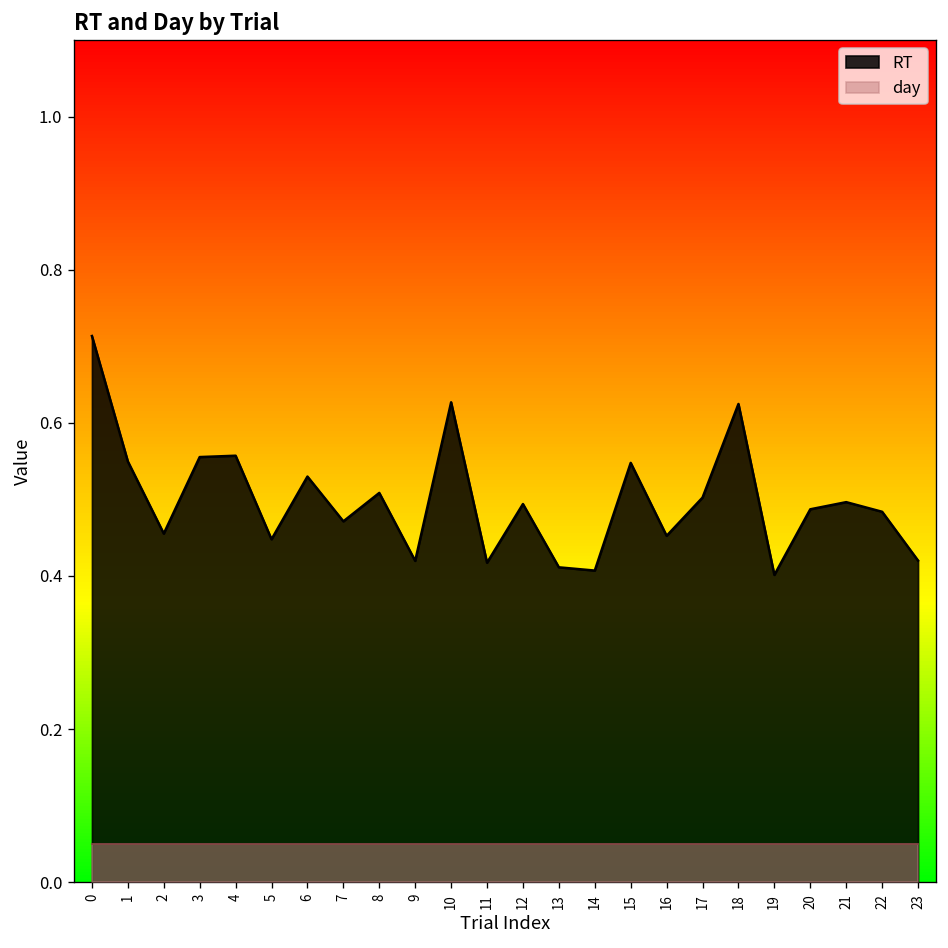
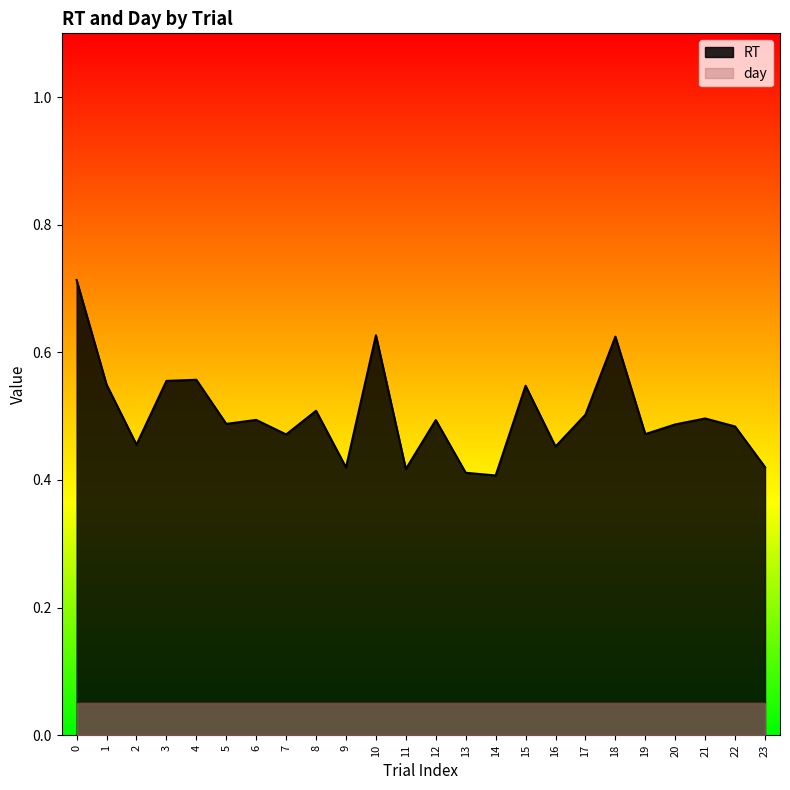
RT, 5: 0.45 -> 0.49
RT, 6: 0.53 -> 0.49
RT, 19: 0.40 -> 0.47
